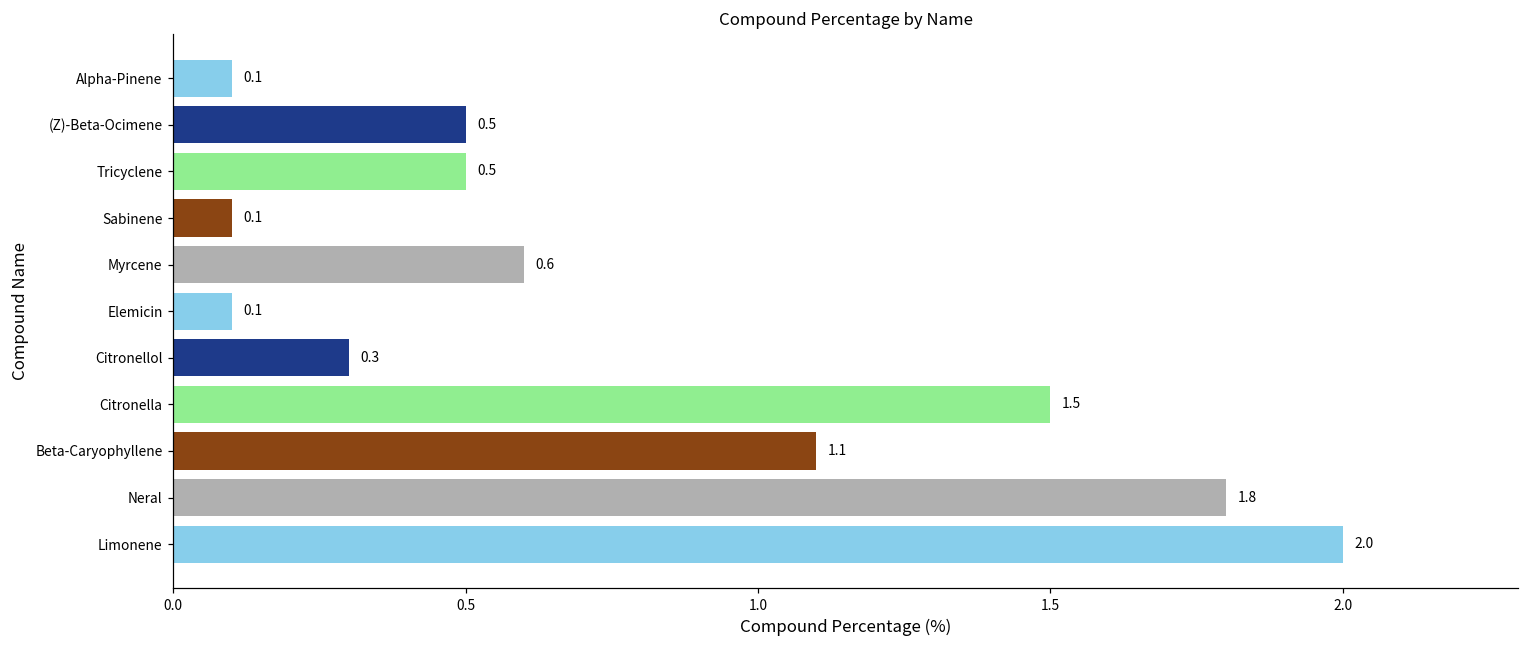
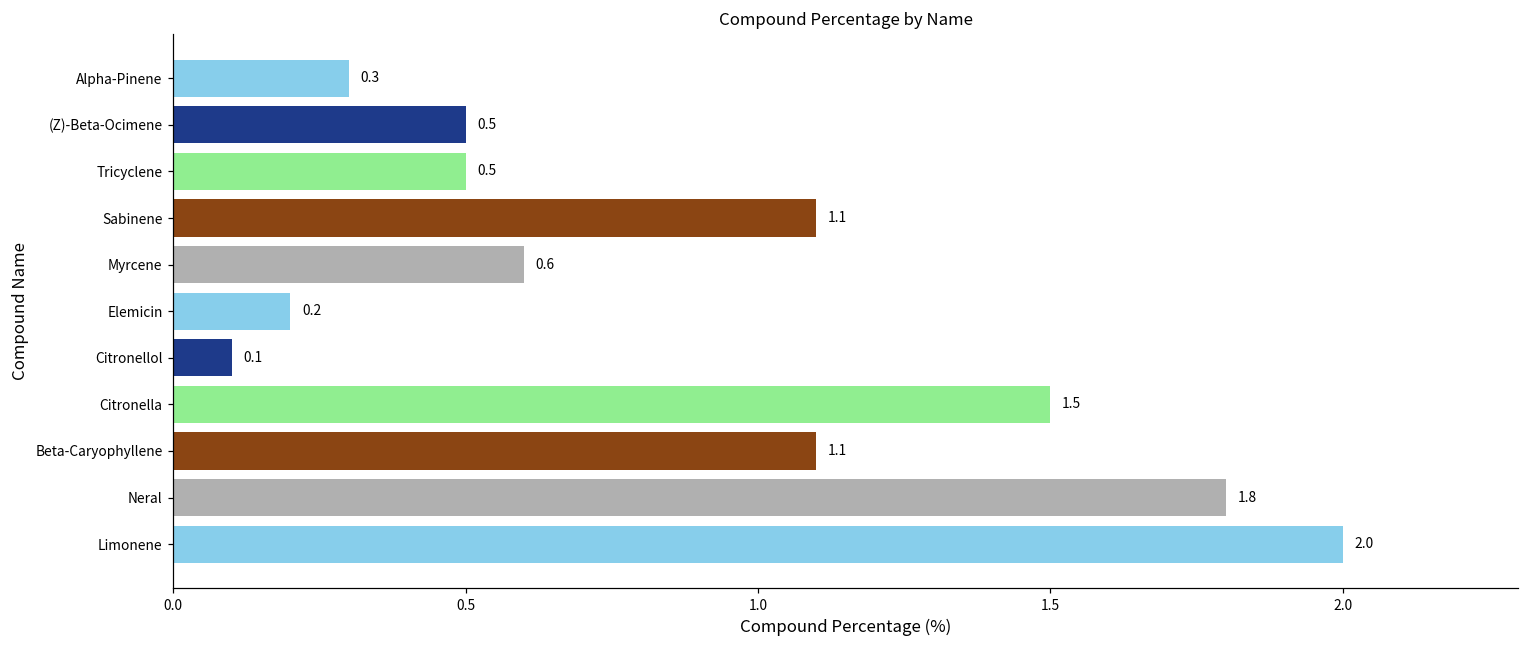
Alpha-Pinene: 0.1 -> 0.3
Sabinene: 0.1 -> 1.1
Elemicin: 0.1 -> 0.2
Citronellol: 0.3 -> 0.1
